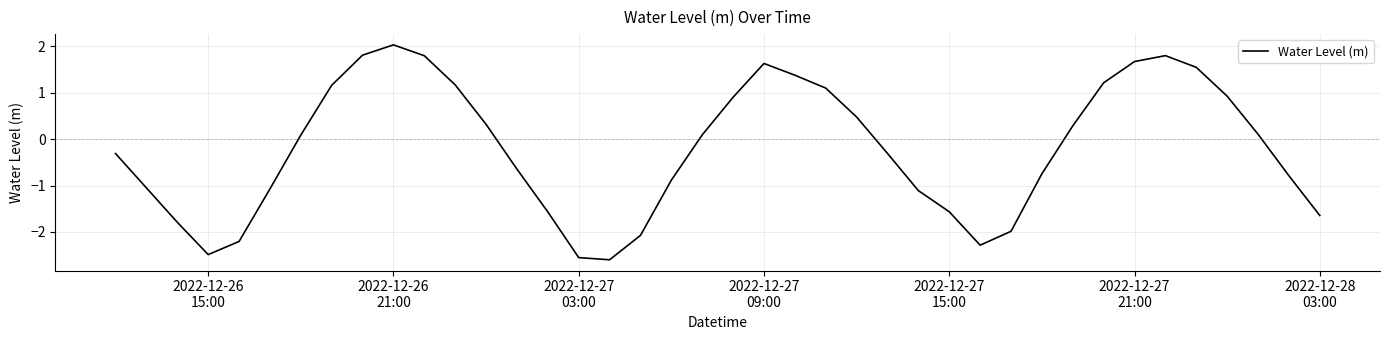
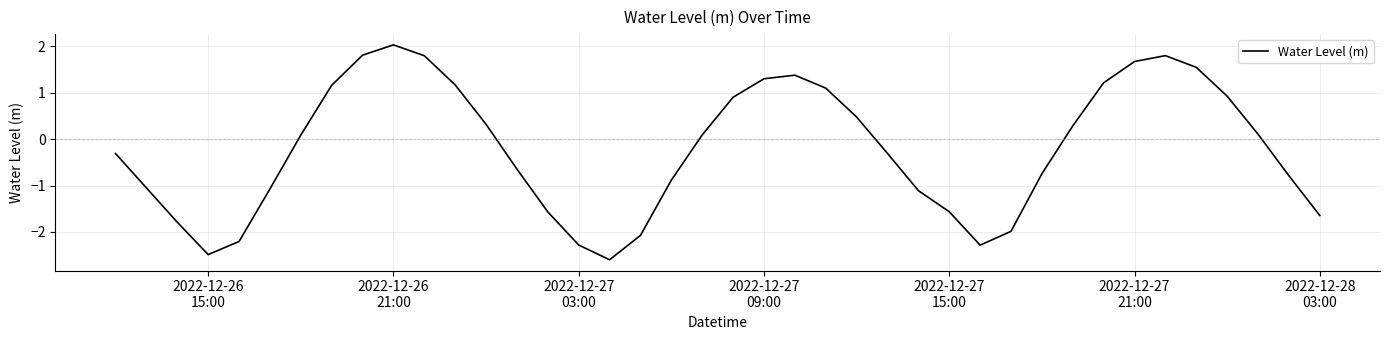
2022-12-27 03:00: -2.6 -> -2.3
2022-12-27 09:00: 1.6 -> 1.3
